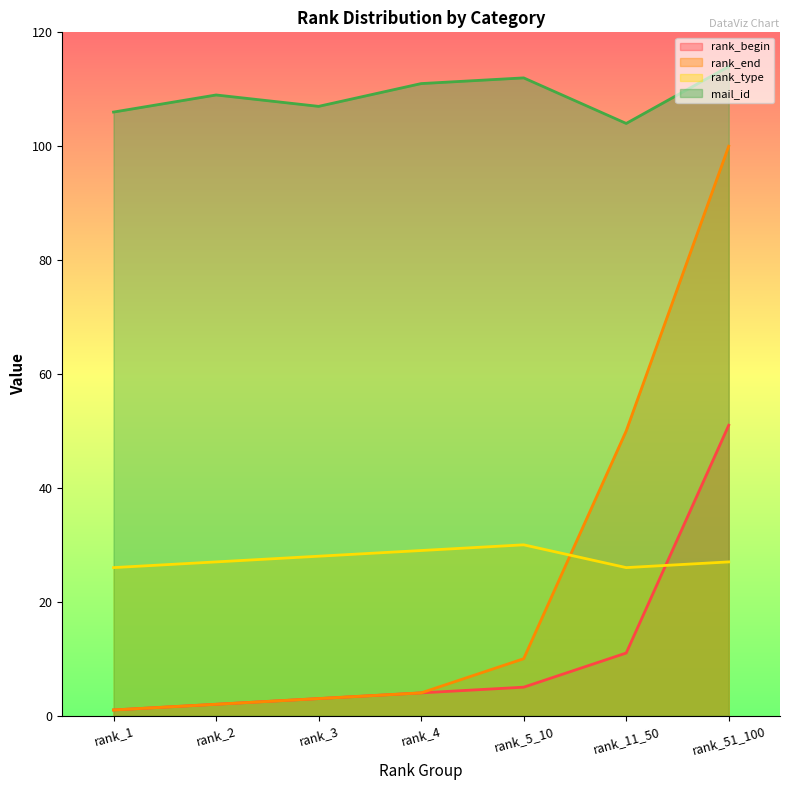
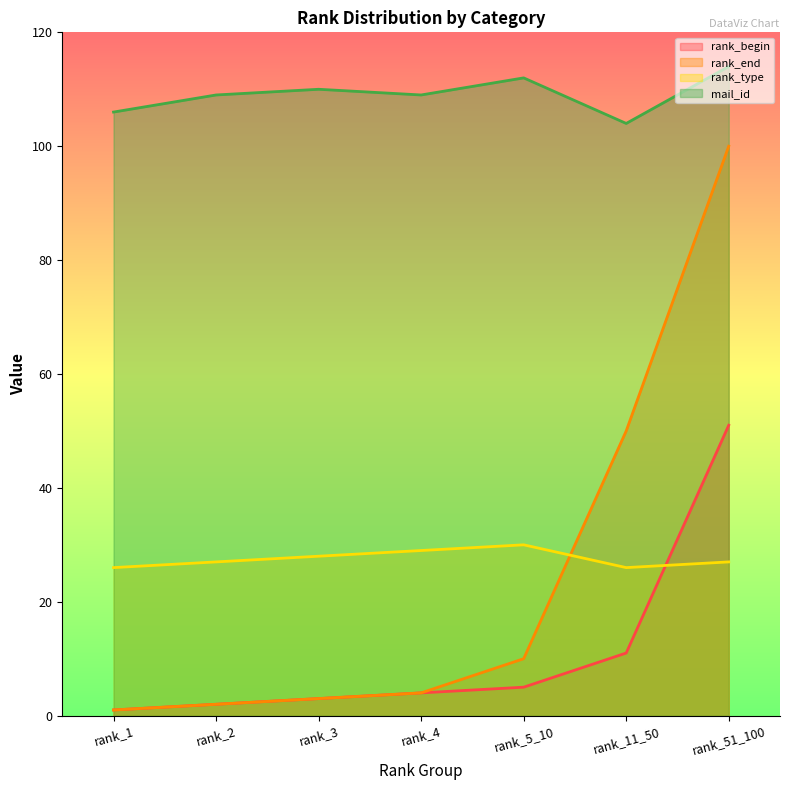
mail_id, rank_3: 107 -> 110
mail_id, rank_4: 111 -> 109
